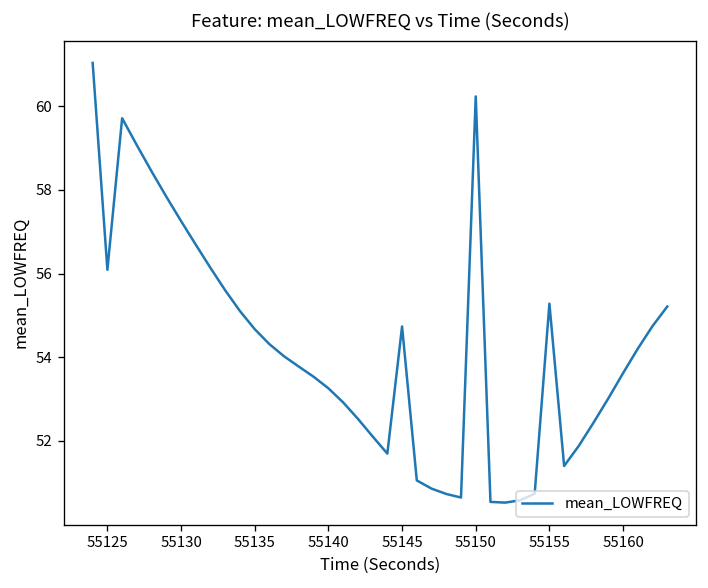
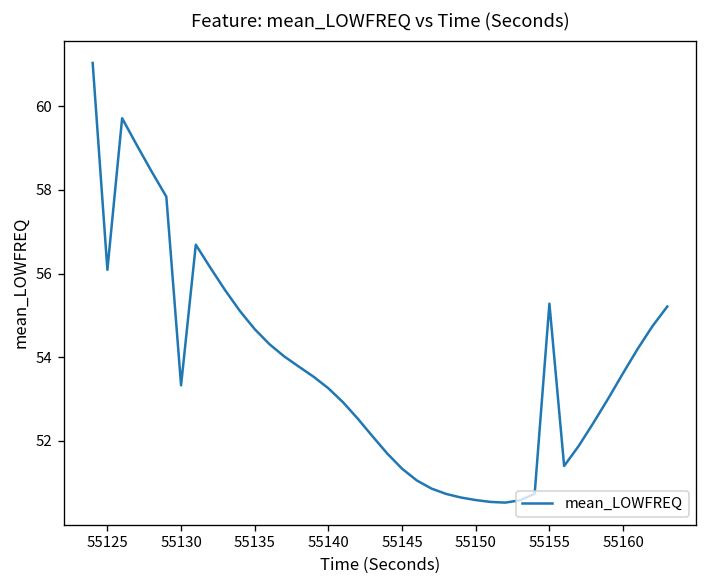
55130: 57.3 -> 53.3
55145: 54.7 -> 51.3
55150: 60.2 -> 50.6
